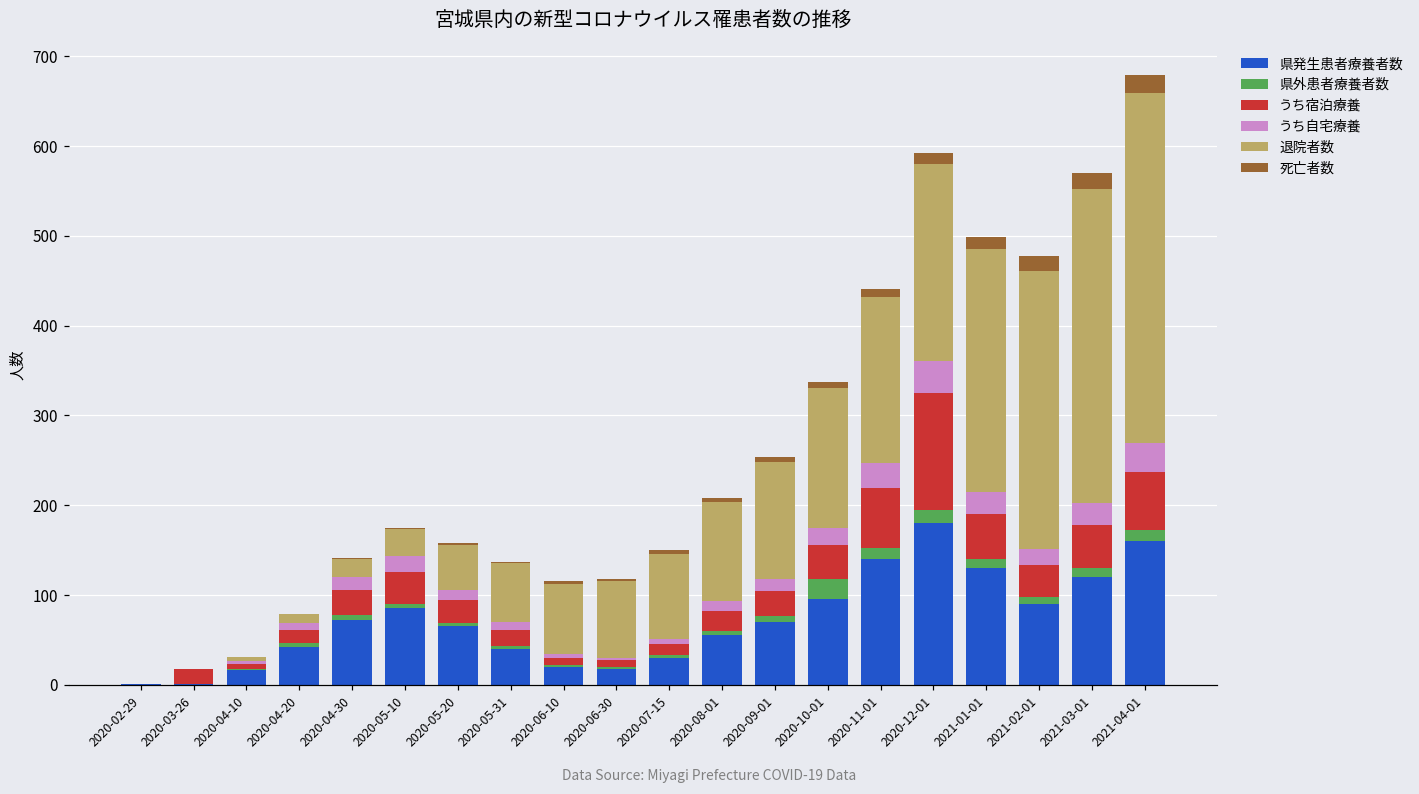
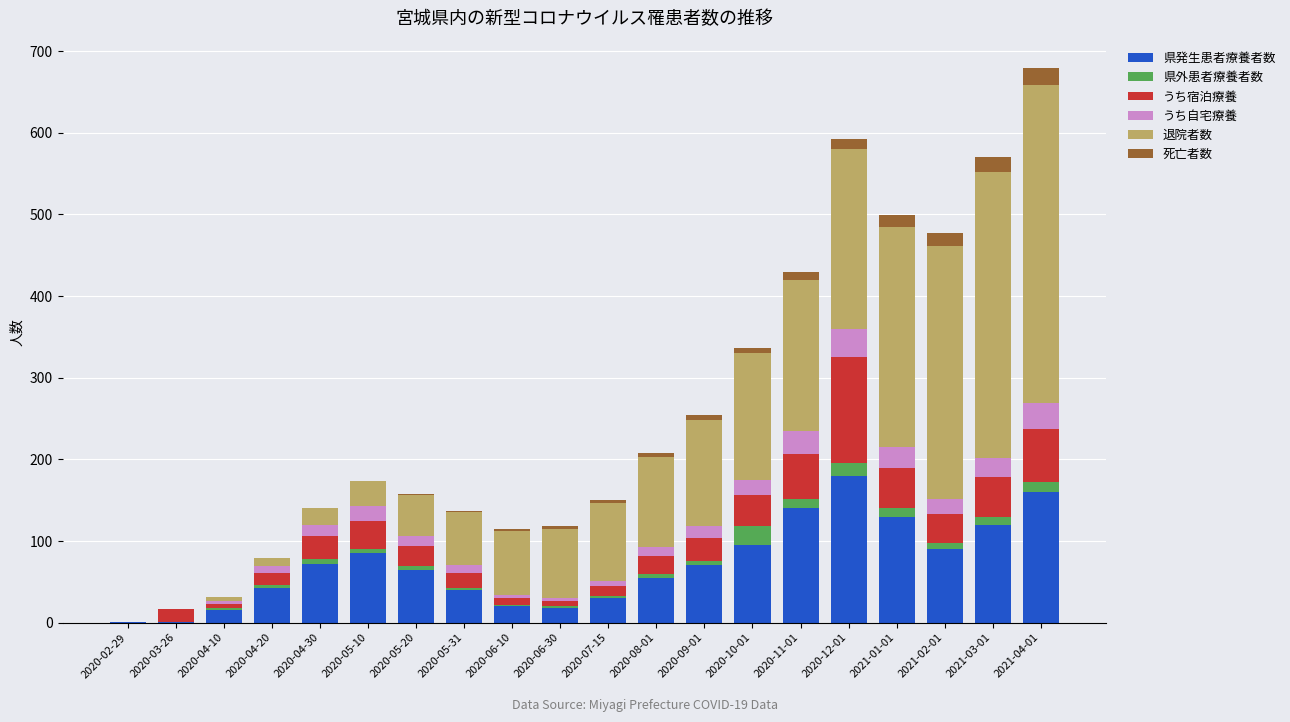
うち宿泊療養, 2020-11-01: 70 -> 60
